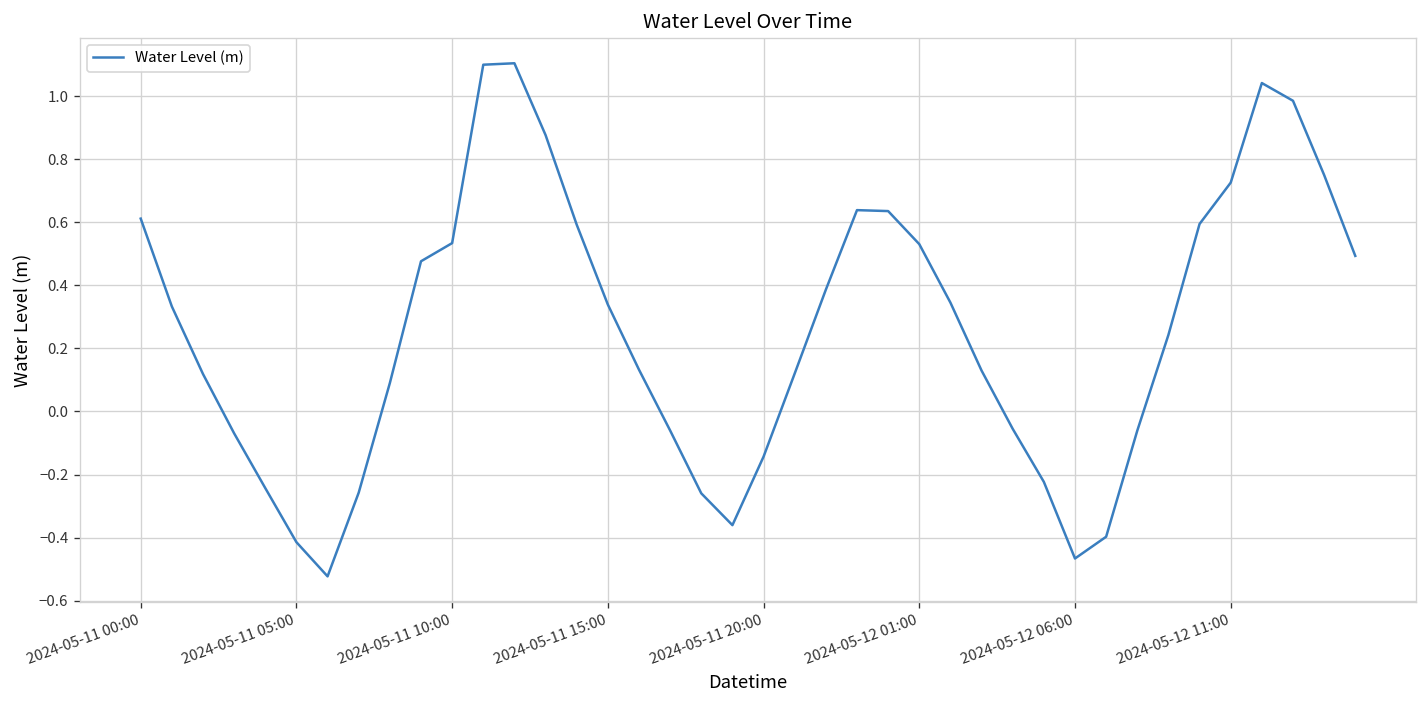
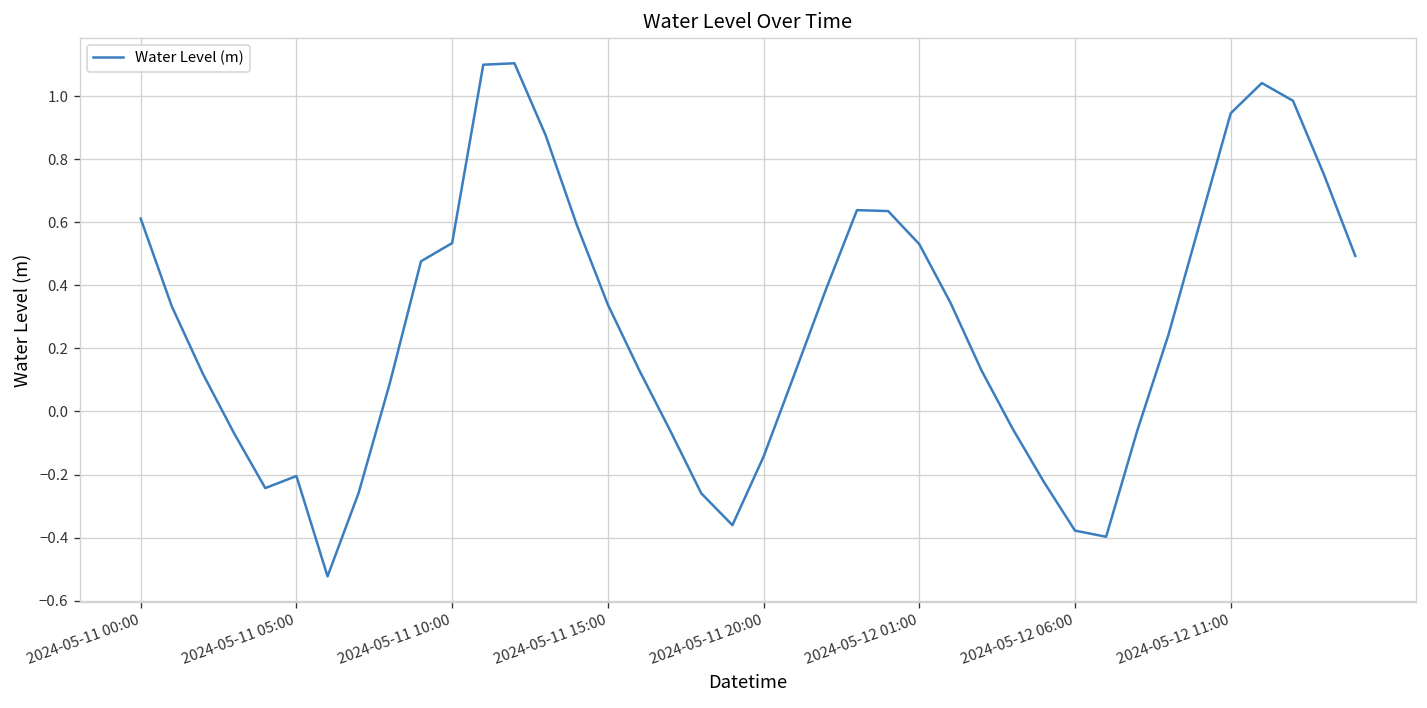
2024-05-11 05:00: -0.41 -> -0.20
2024-05-12 06:00: -0.47 -> -0.38
2024-05-12 11:00: 0.73 -> 0.95
